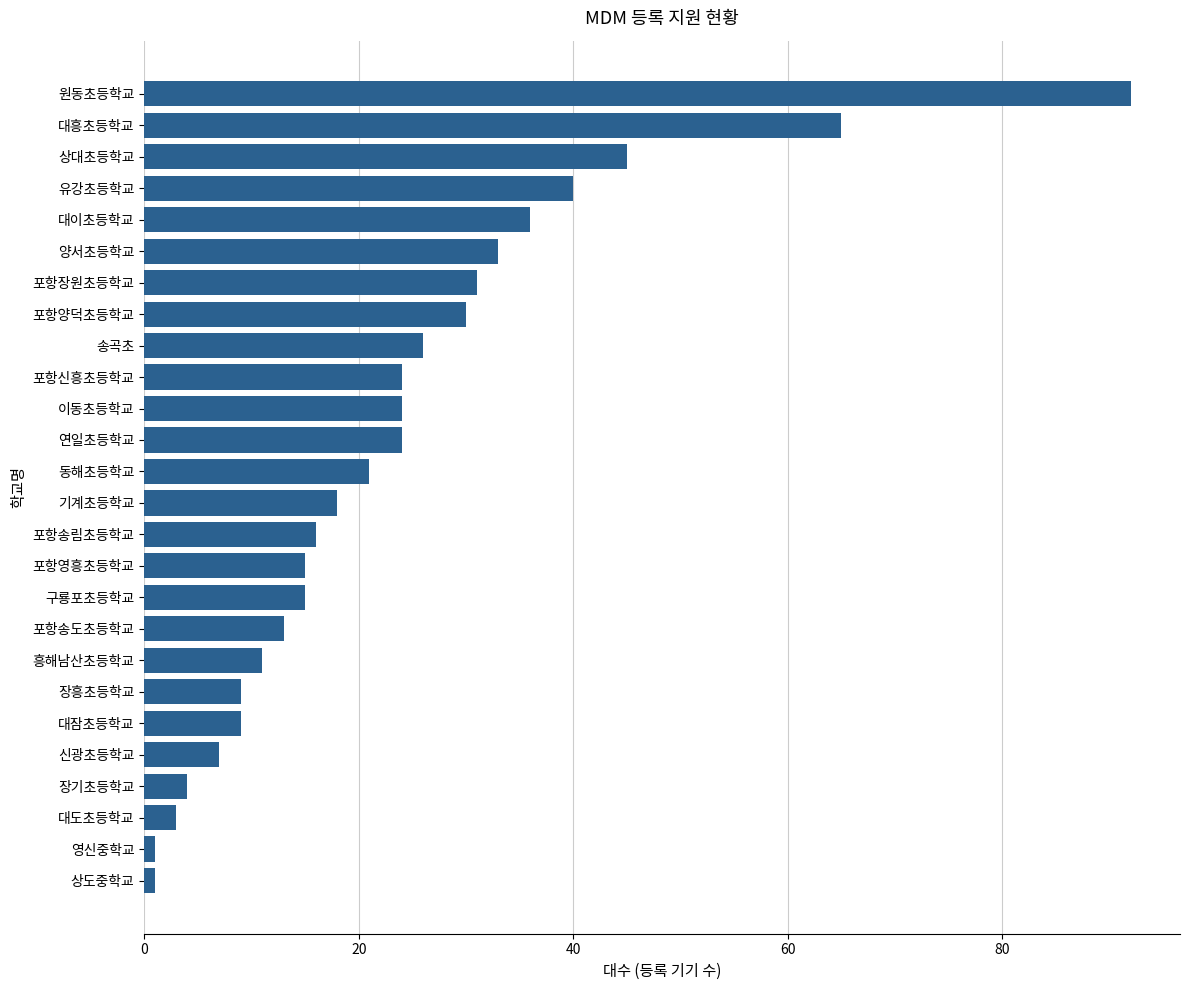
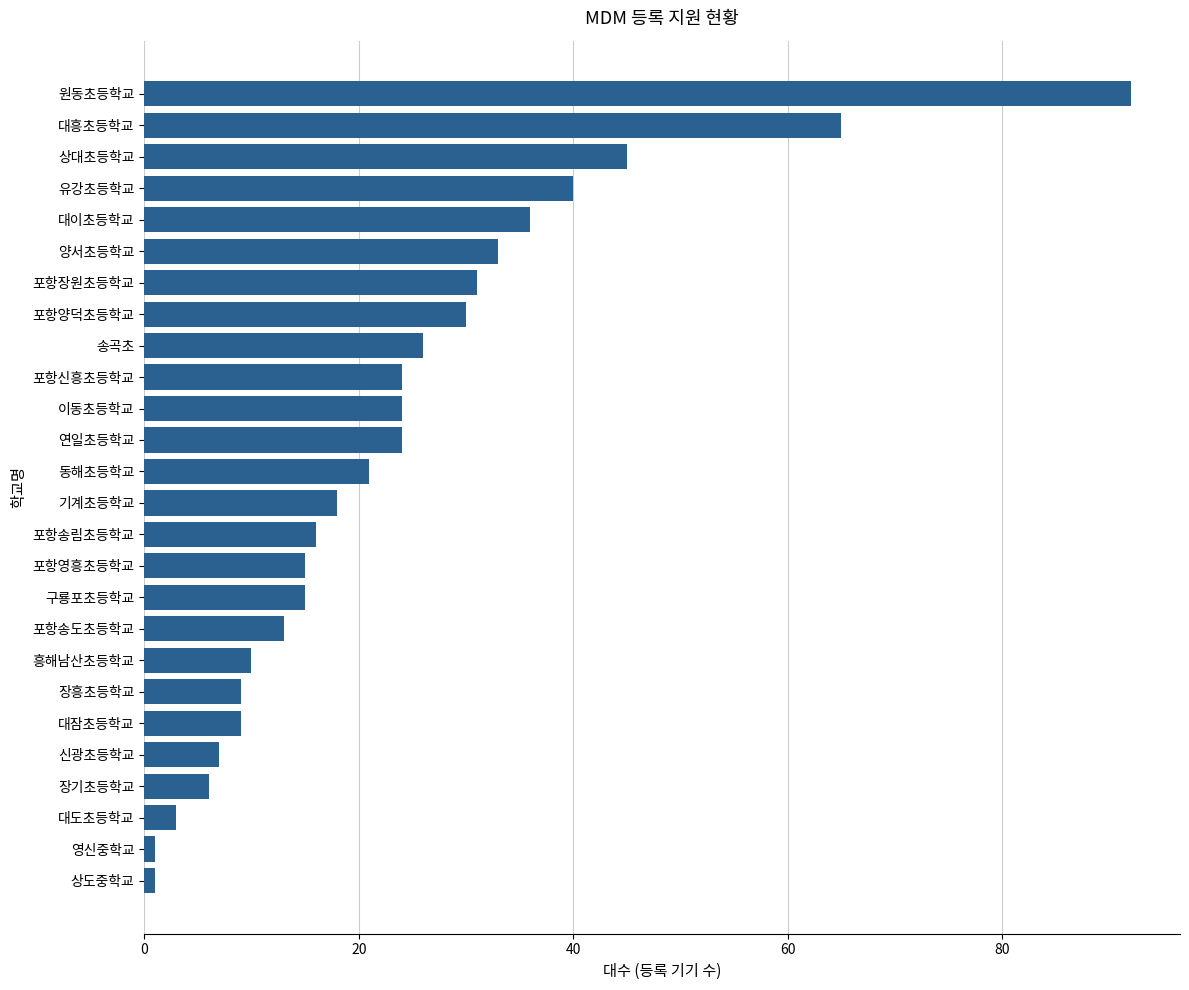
흥해남산초등학교: 11 -> 10
장기초등학교: 4 -> 6
